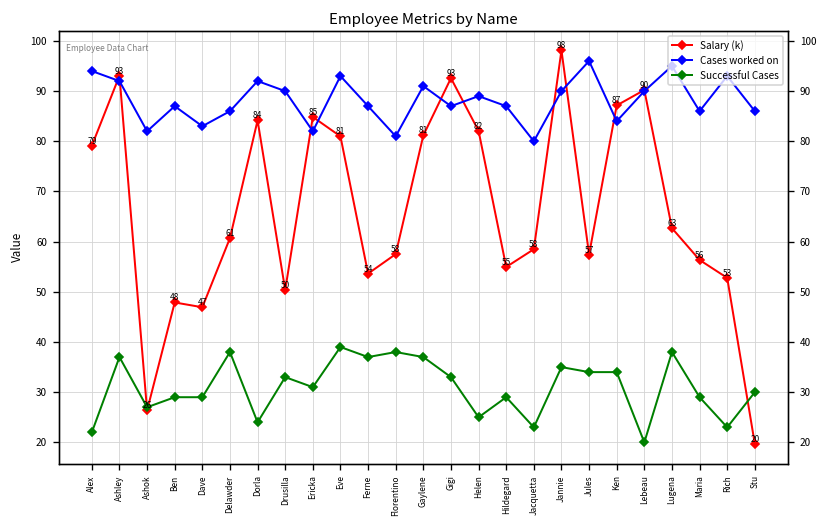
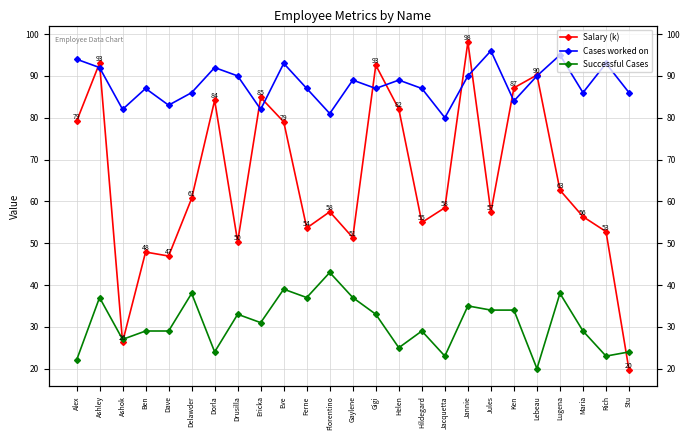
Salary (k), Eve: 81 -> 79
Successful Cases, Florentino: 38 -> 43
Salary (k), Gaylene: 81 -> 51
Cases worked on, Gaylene: 91 -> 89
Successful Cases, Stu: 30 -> 24
